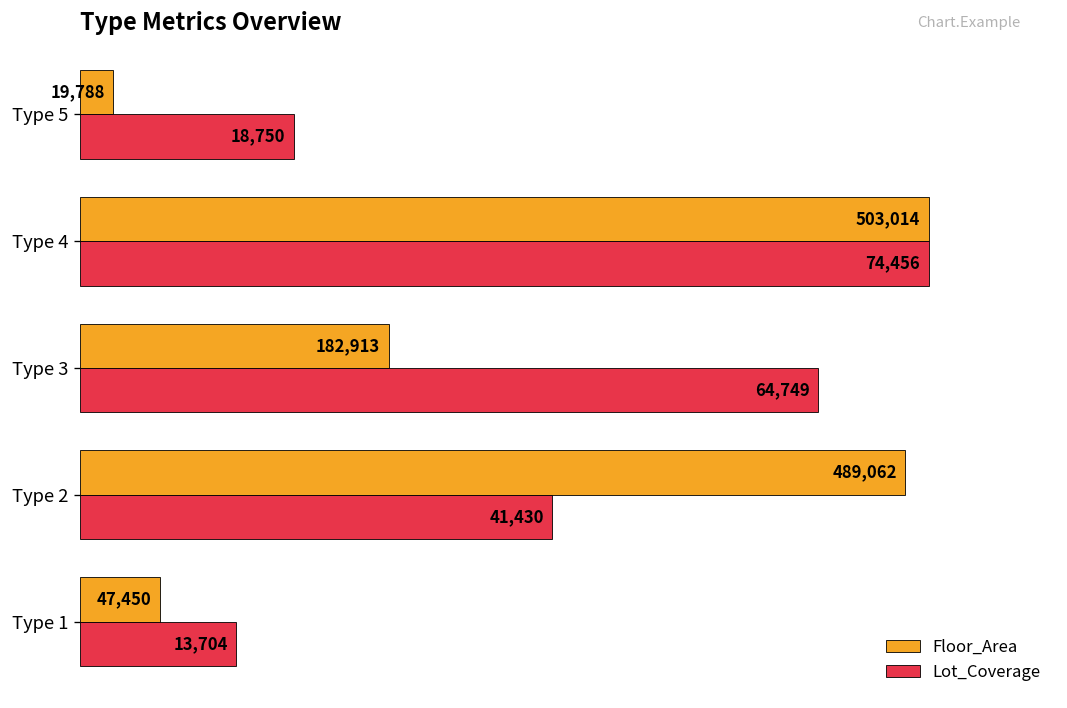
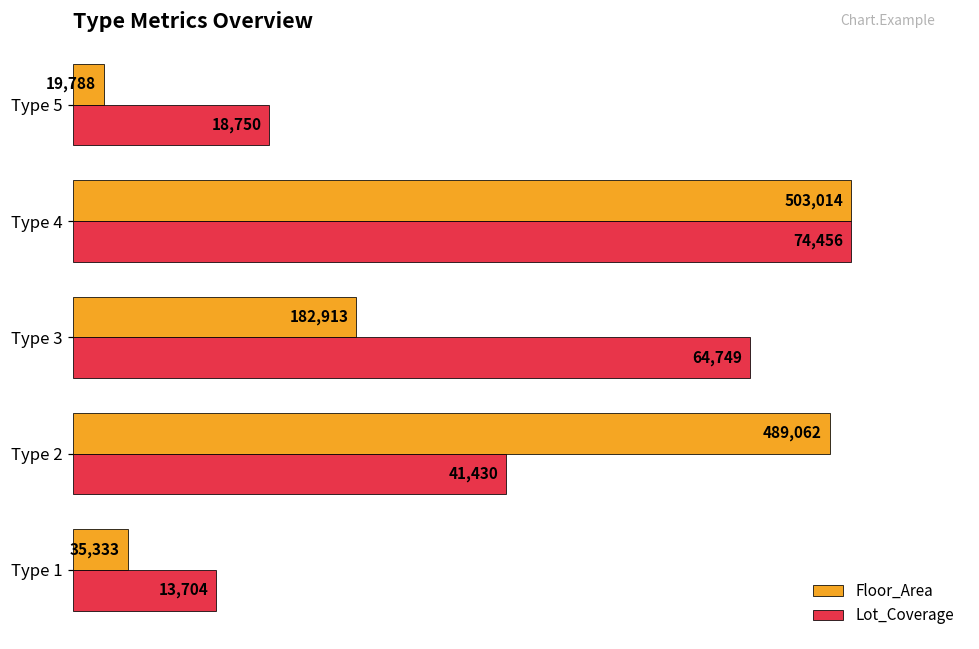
Floor_Area, Type 1: 47,450 -> 35,333
